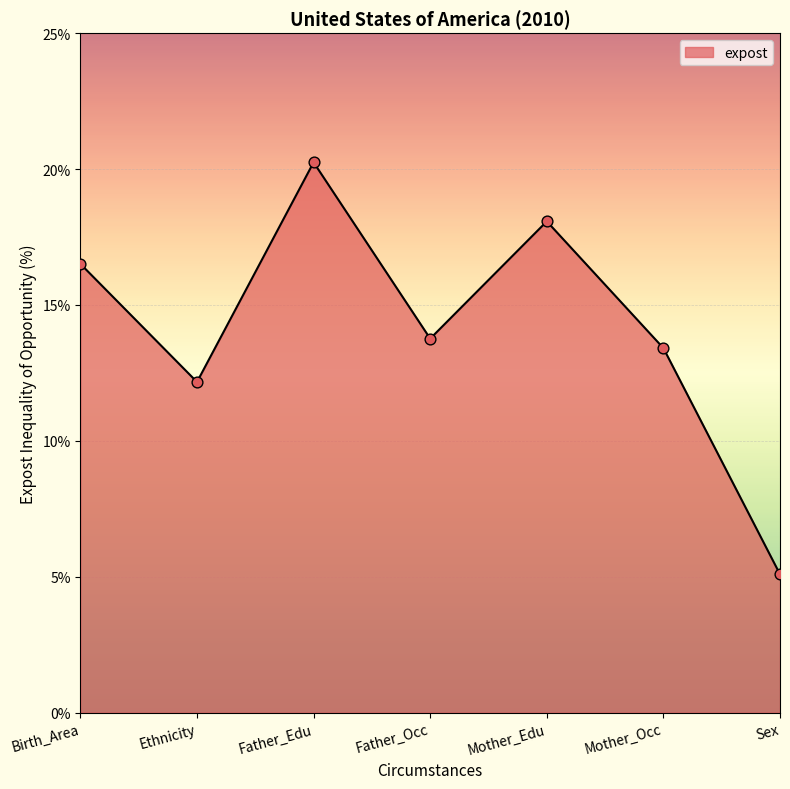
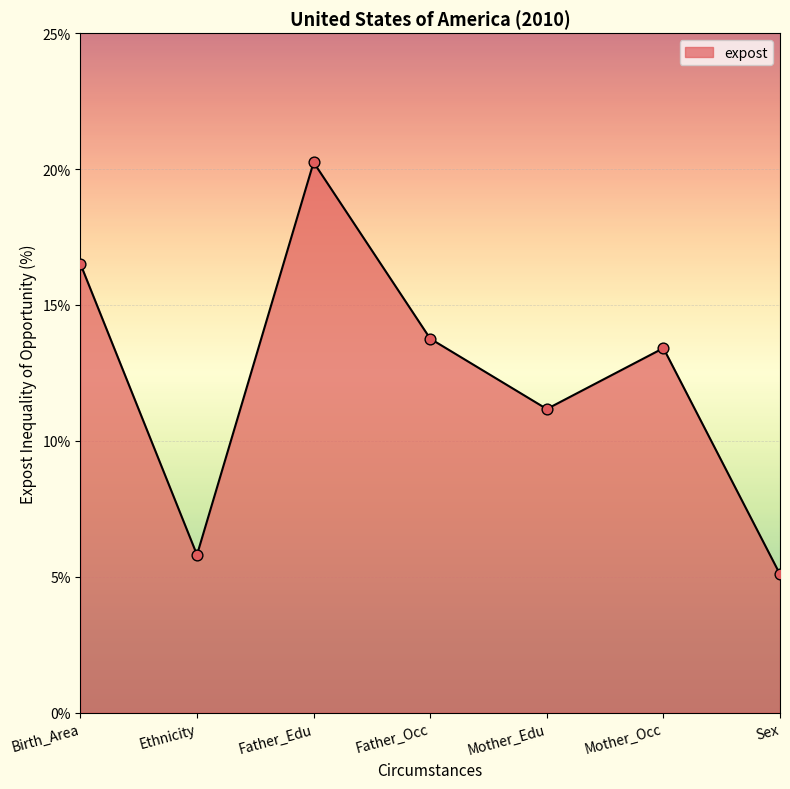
Ethnicity: 12.2% -> 5.8%
Mother_Edu: 18.1% -> 11.2%
